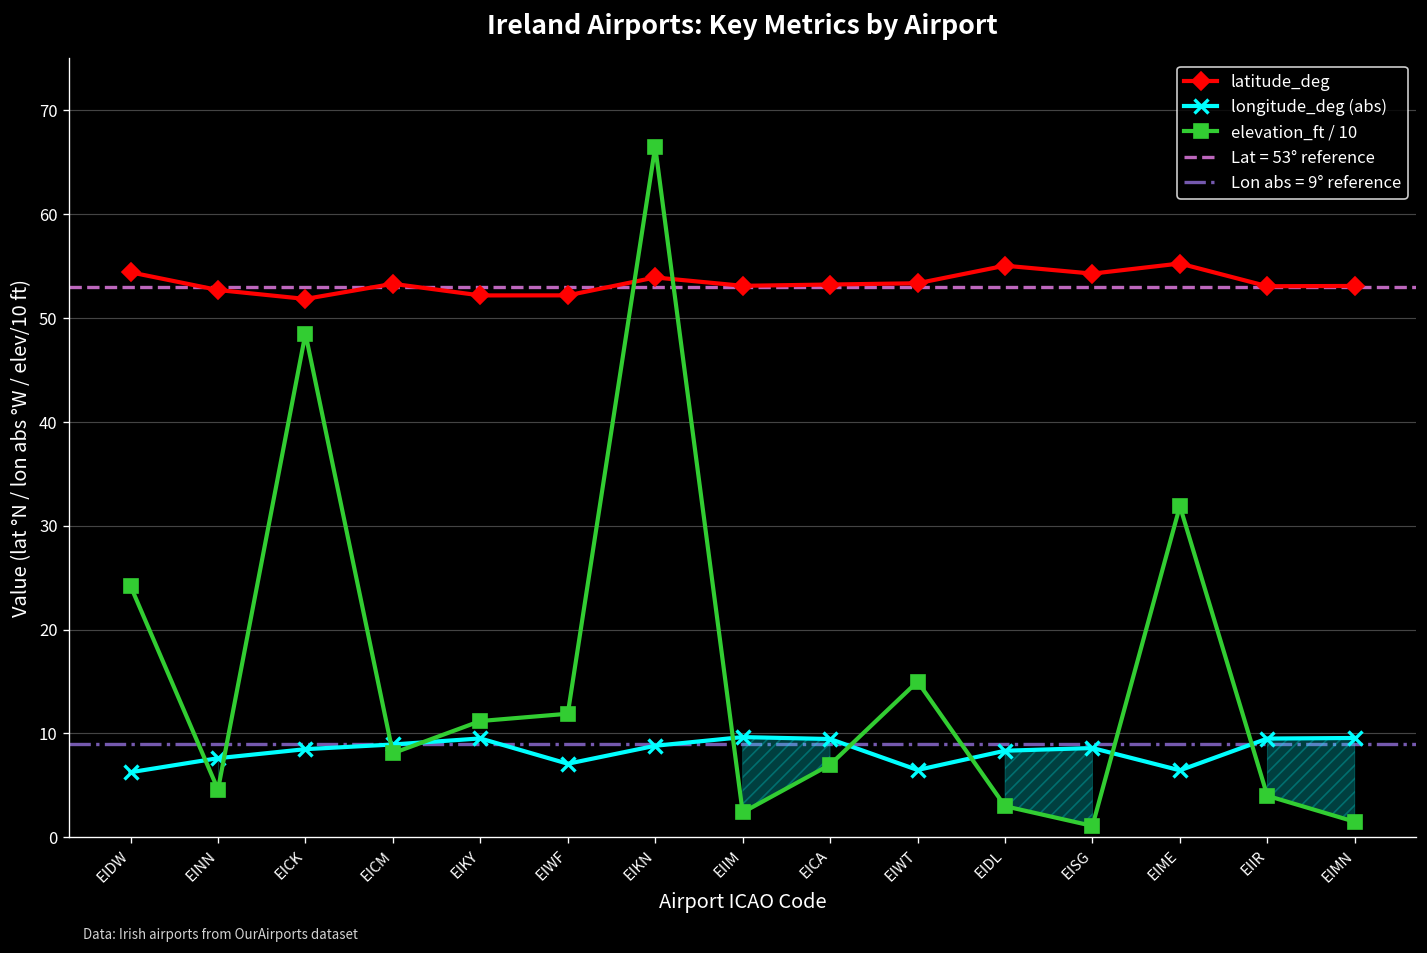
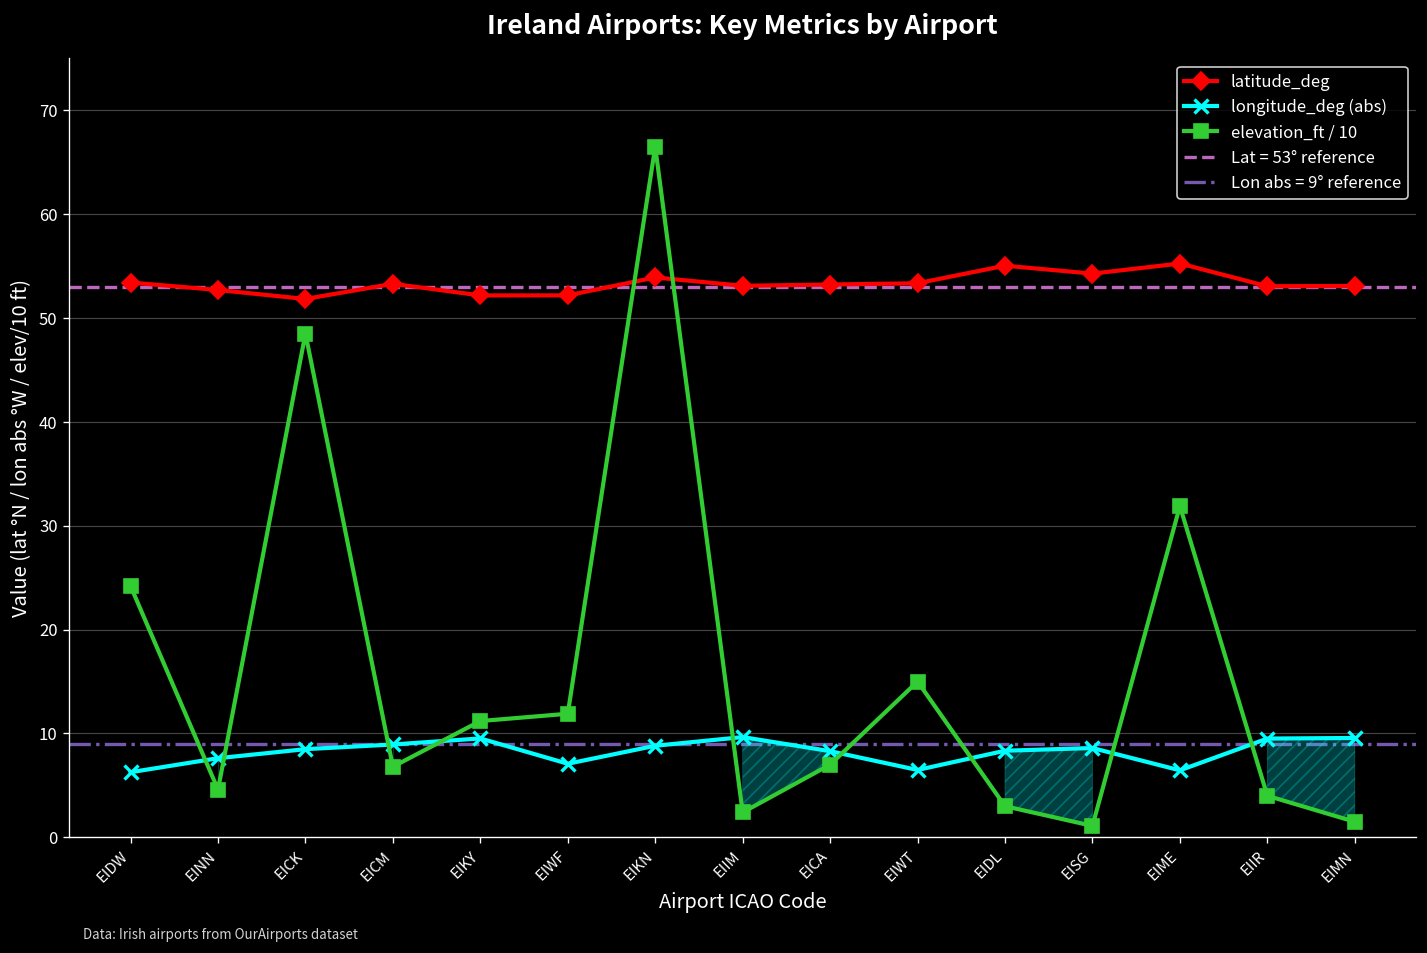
latitude_deg, EIDW: 54 -> 53
elevation_ft / 10, EICM: 8 -> 7
longitude_deg (abs), EICA: 9 -> 8
